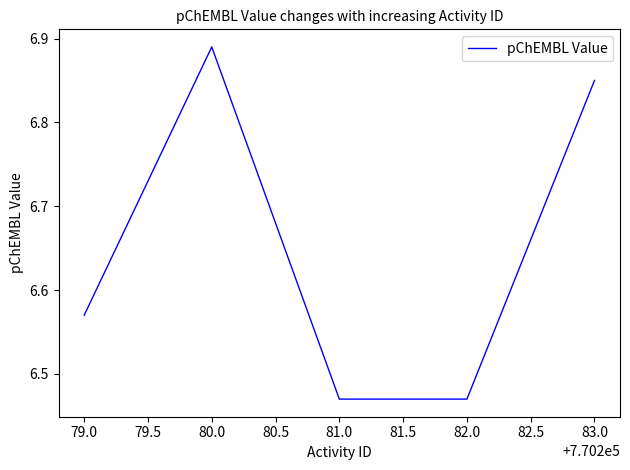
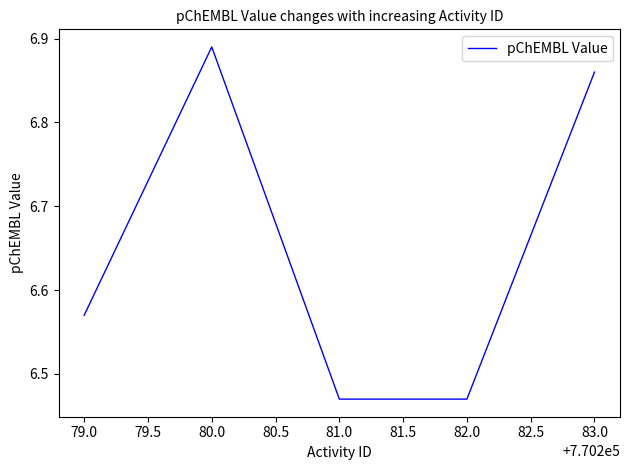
83.0: 6.85 -> 6.86
